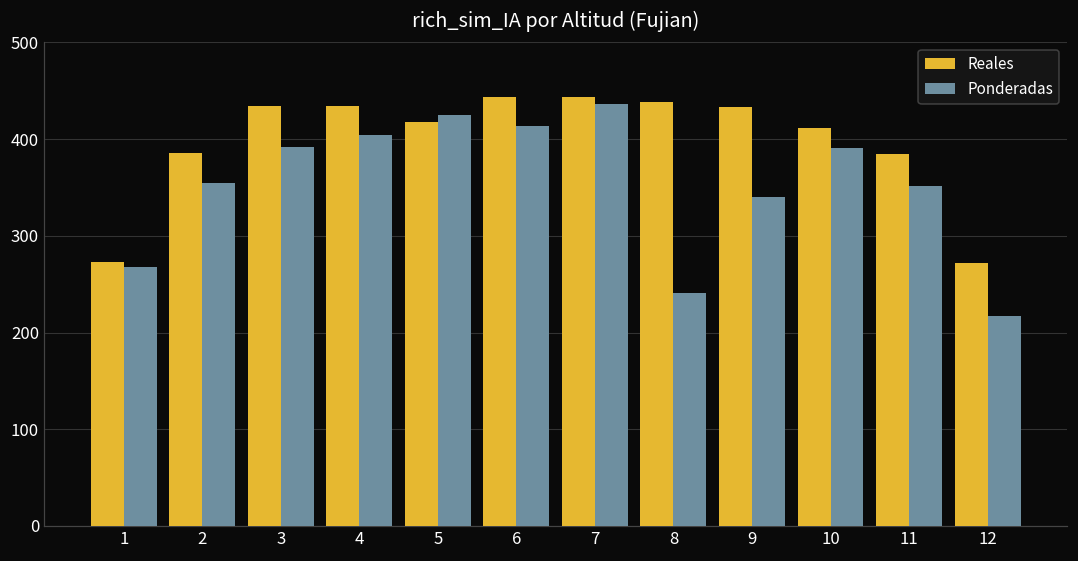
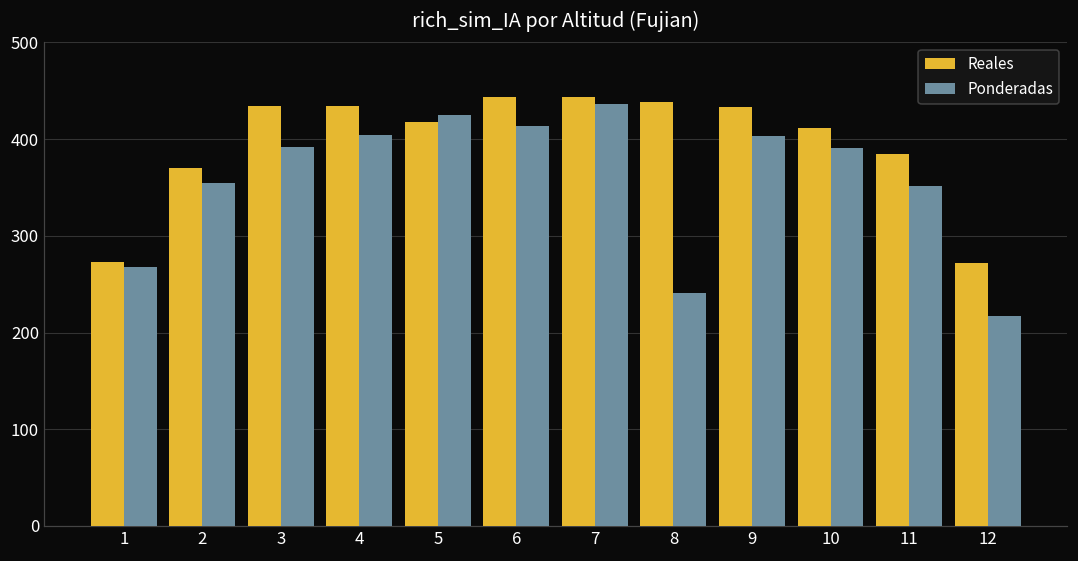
Reales, 2: 390 -> 370
Ponderadas, 9: 340 -> 400
